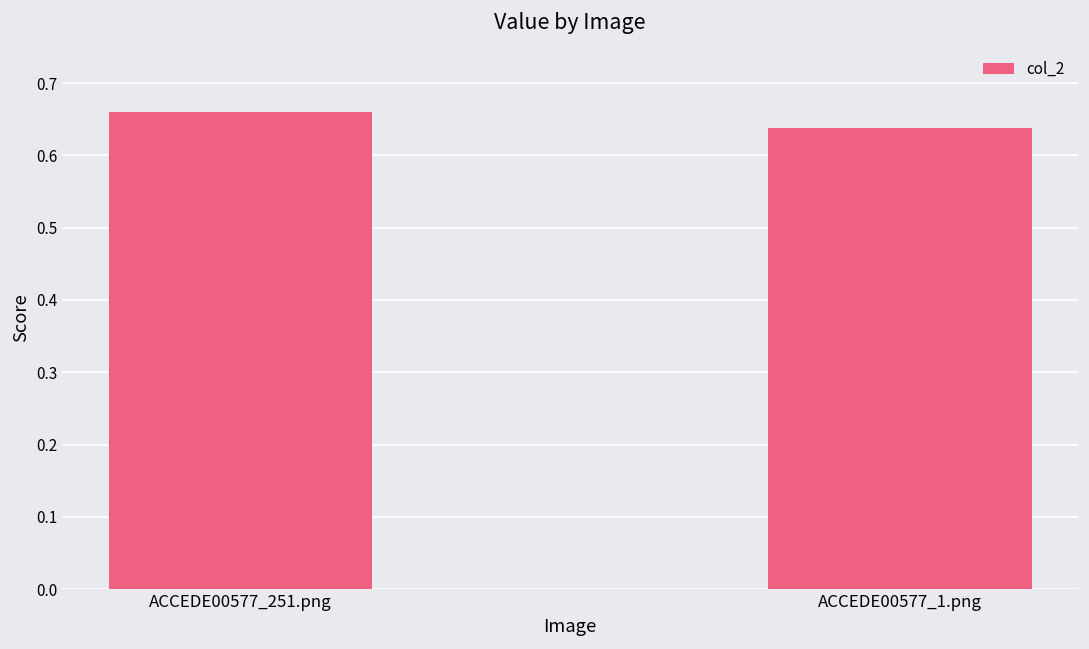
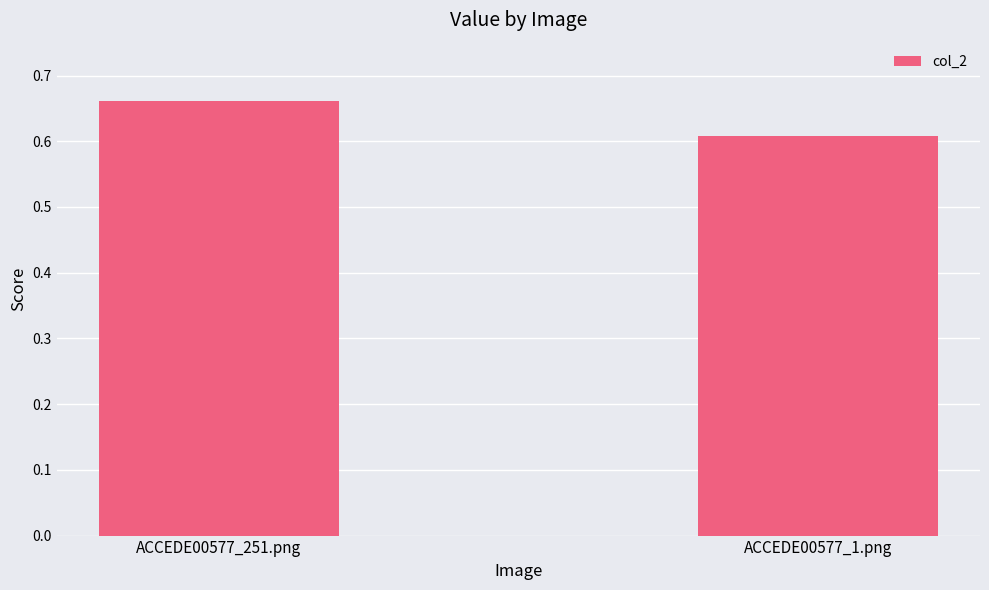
ACCEDE00577_1.png: 0.64 -> 0.61
